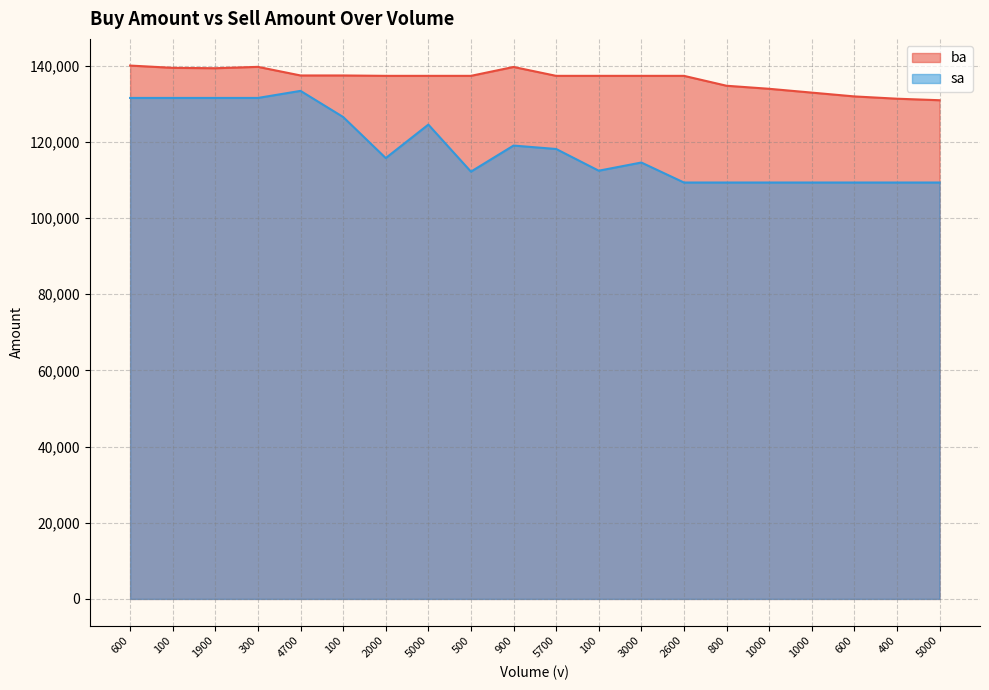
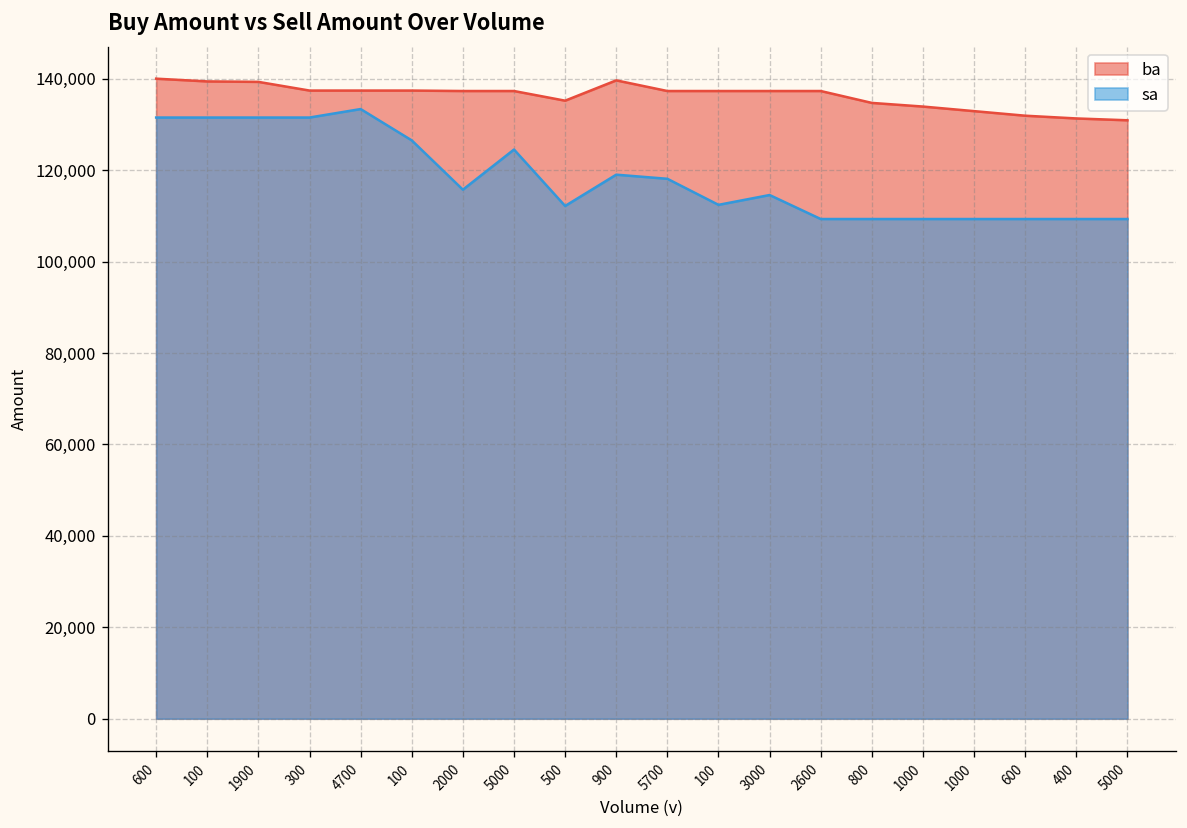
ba, 300: 140,000 -> 137,000
ba, 500: 137,000 -> 135,000
